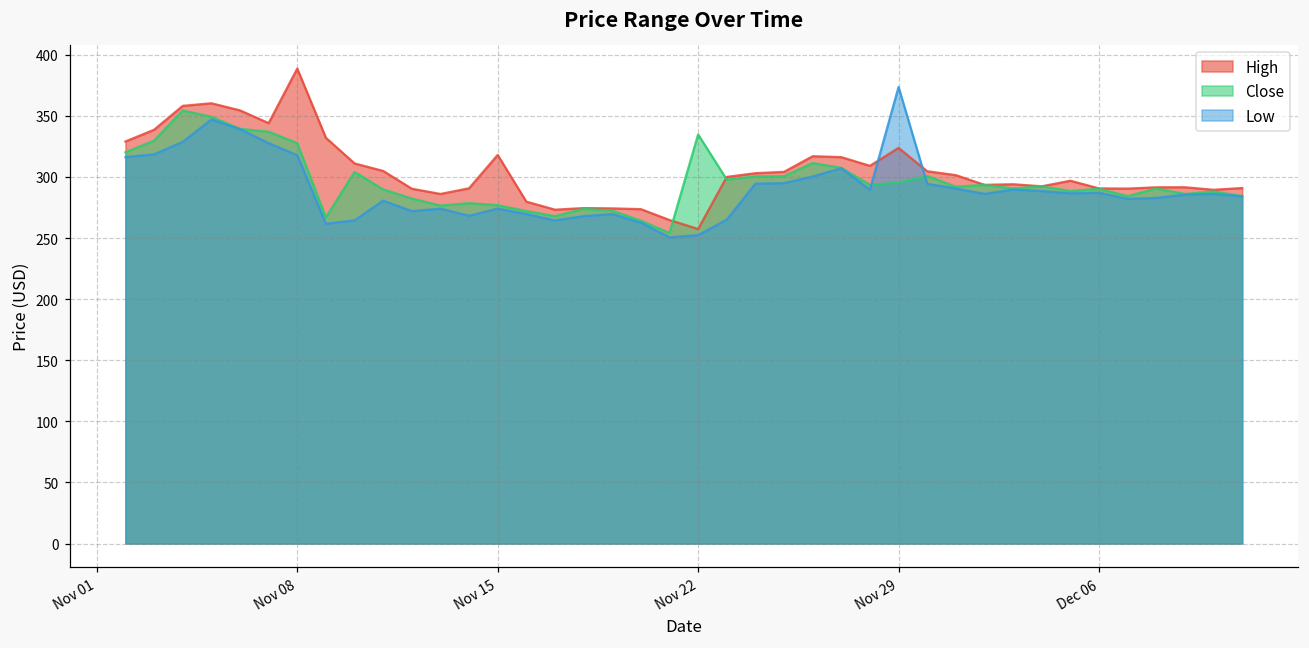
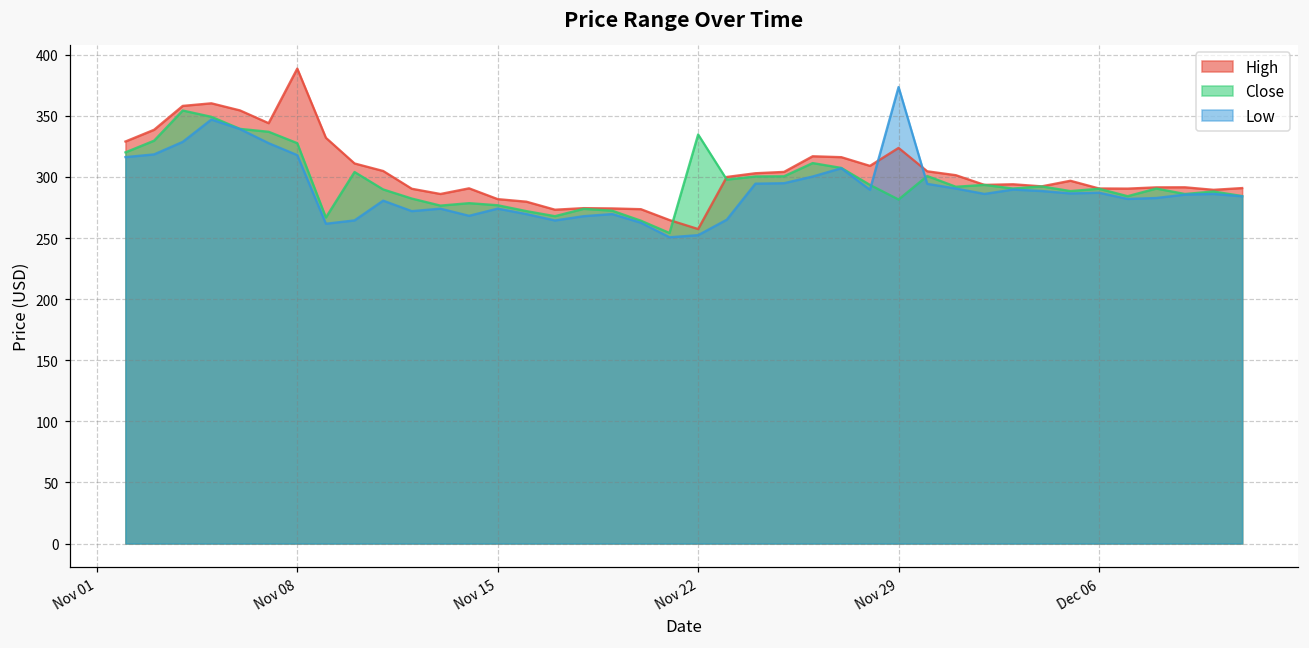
High, Nov 15: 318 -> 282
Close, Nov 29: 295 -> 282
